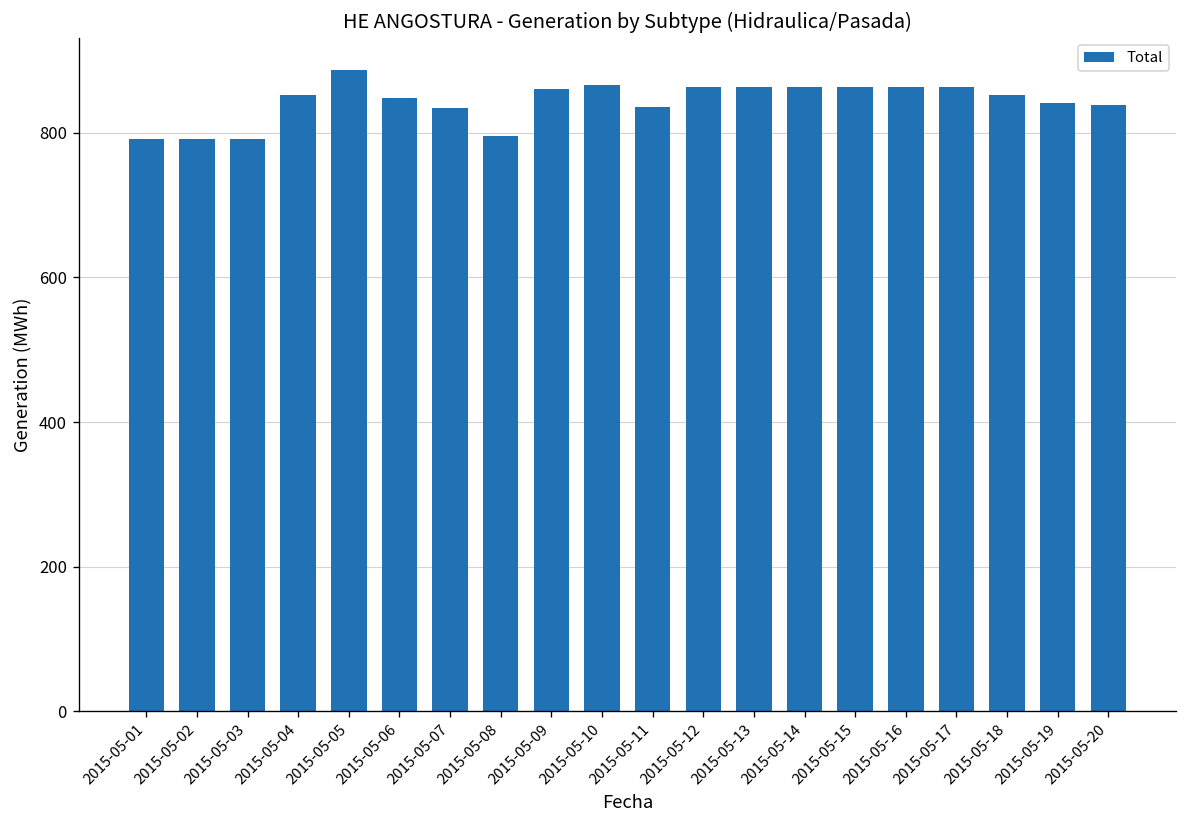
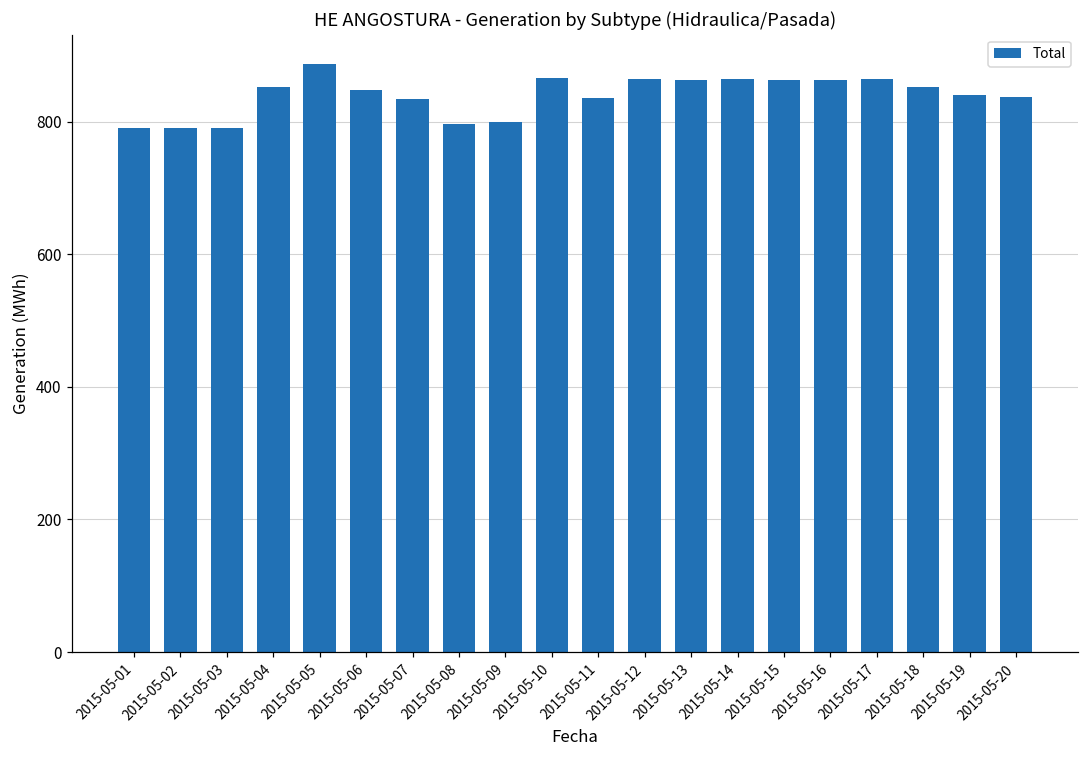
2015-05-09: 860 -> 800
